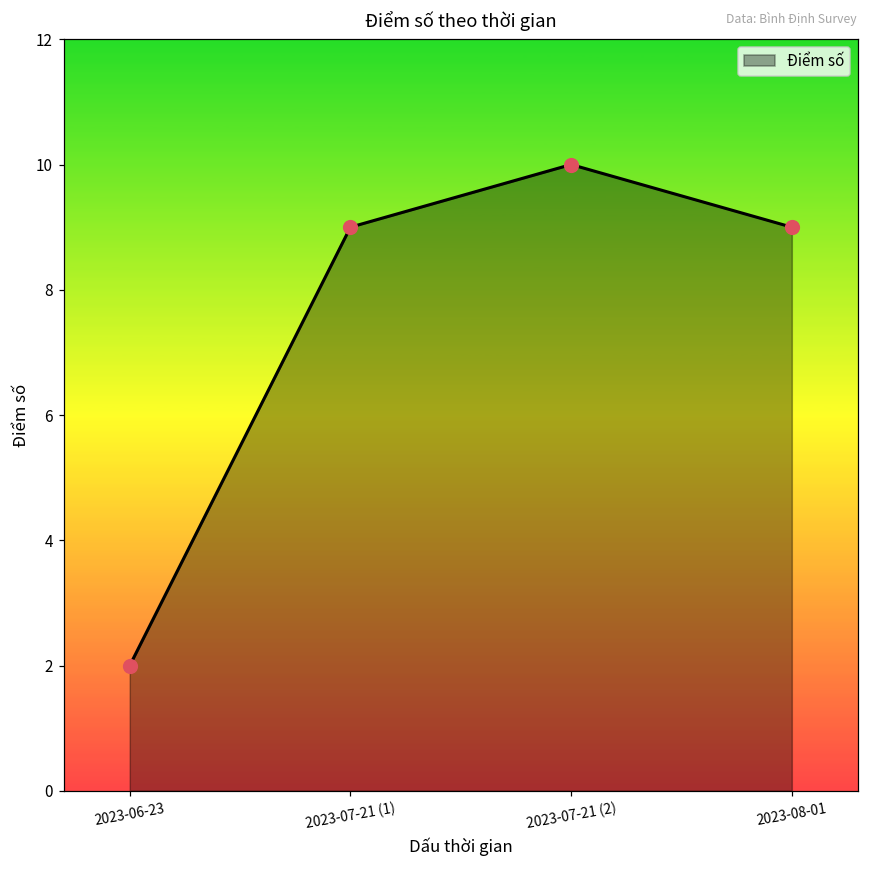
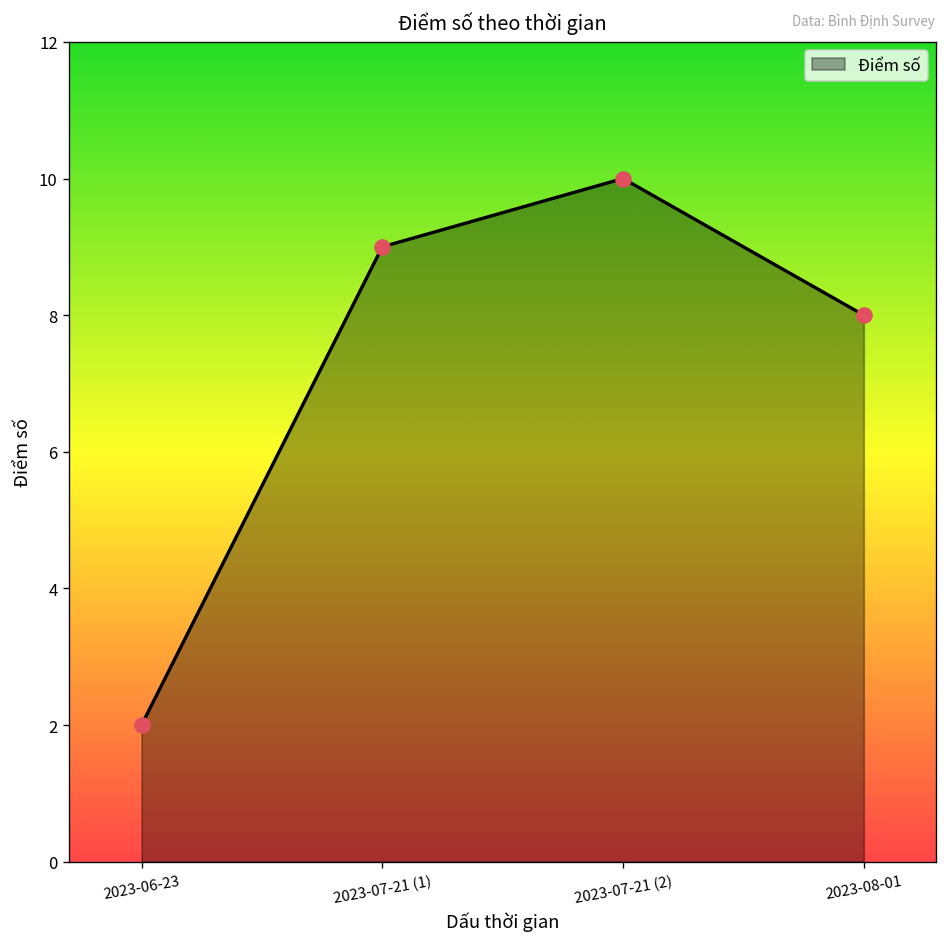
2023-08-01: 9 -> 8
